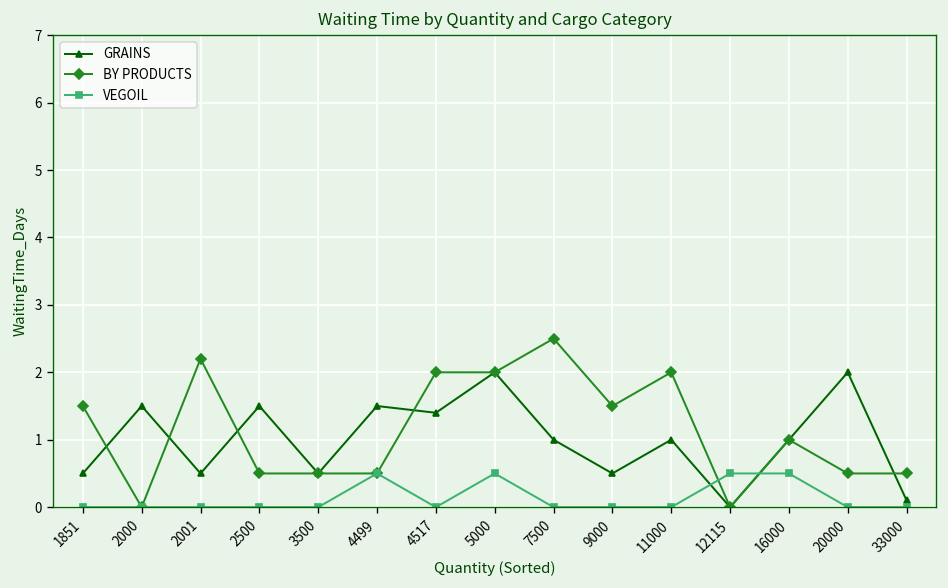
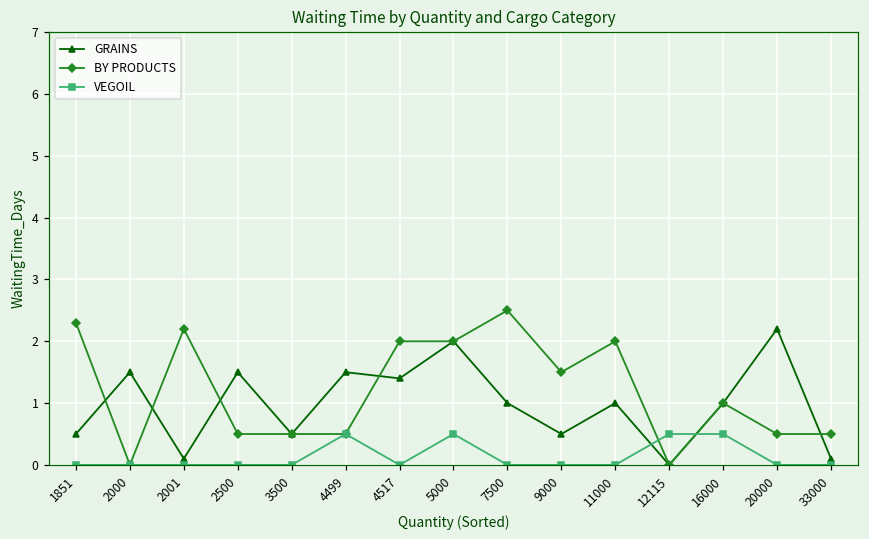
BY PRODUCTS, 1851: 1.5 -> 2.3
GRAINS, 2001: 0.5 -> 0.1
GRAINS, 20000: 2.0 -> 2.2
